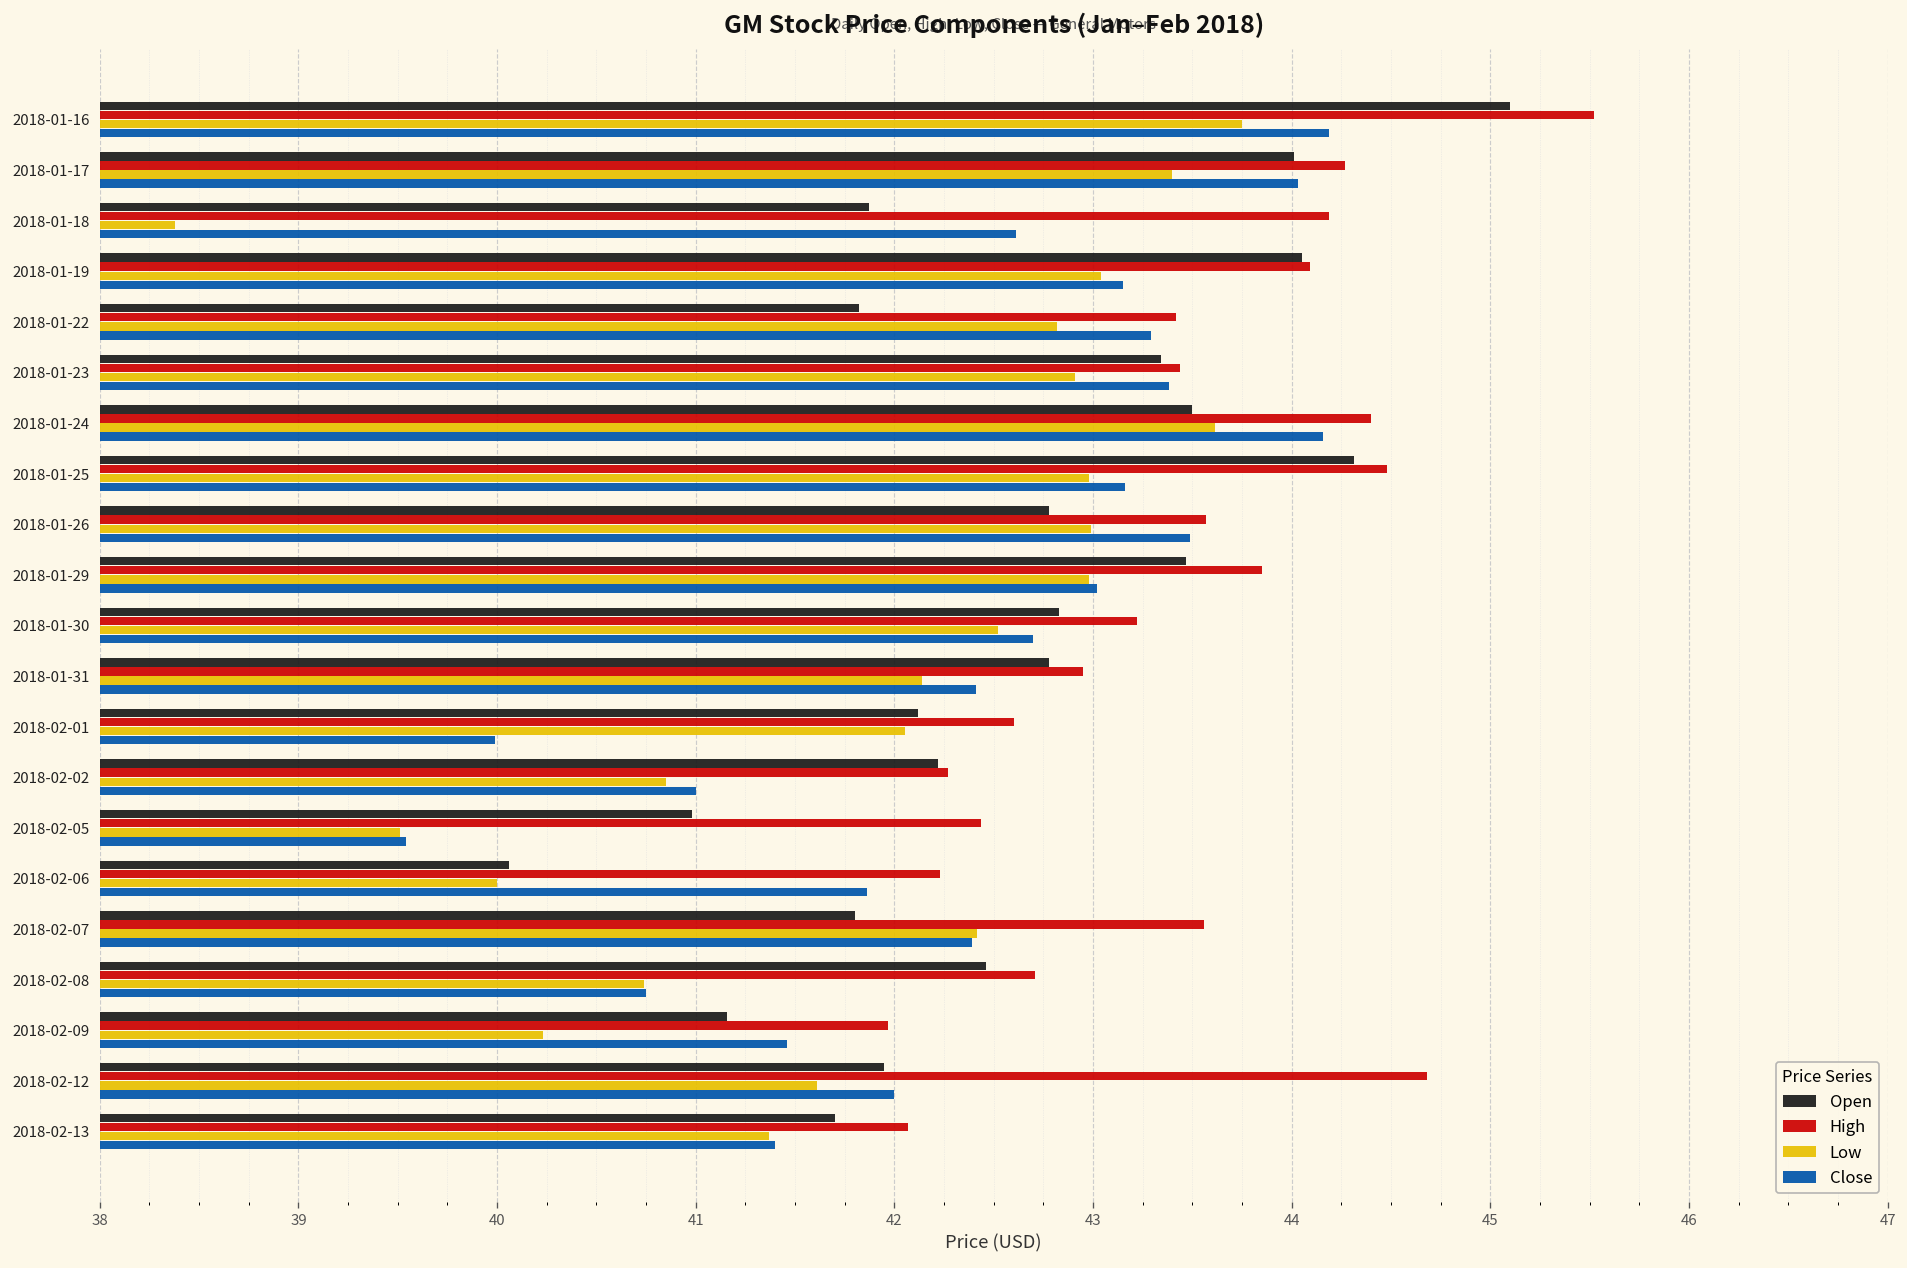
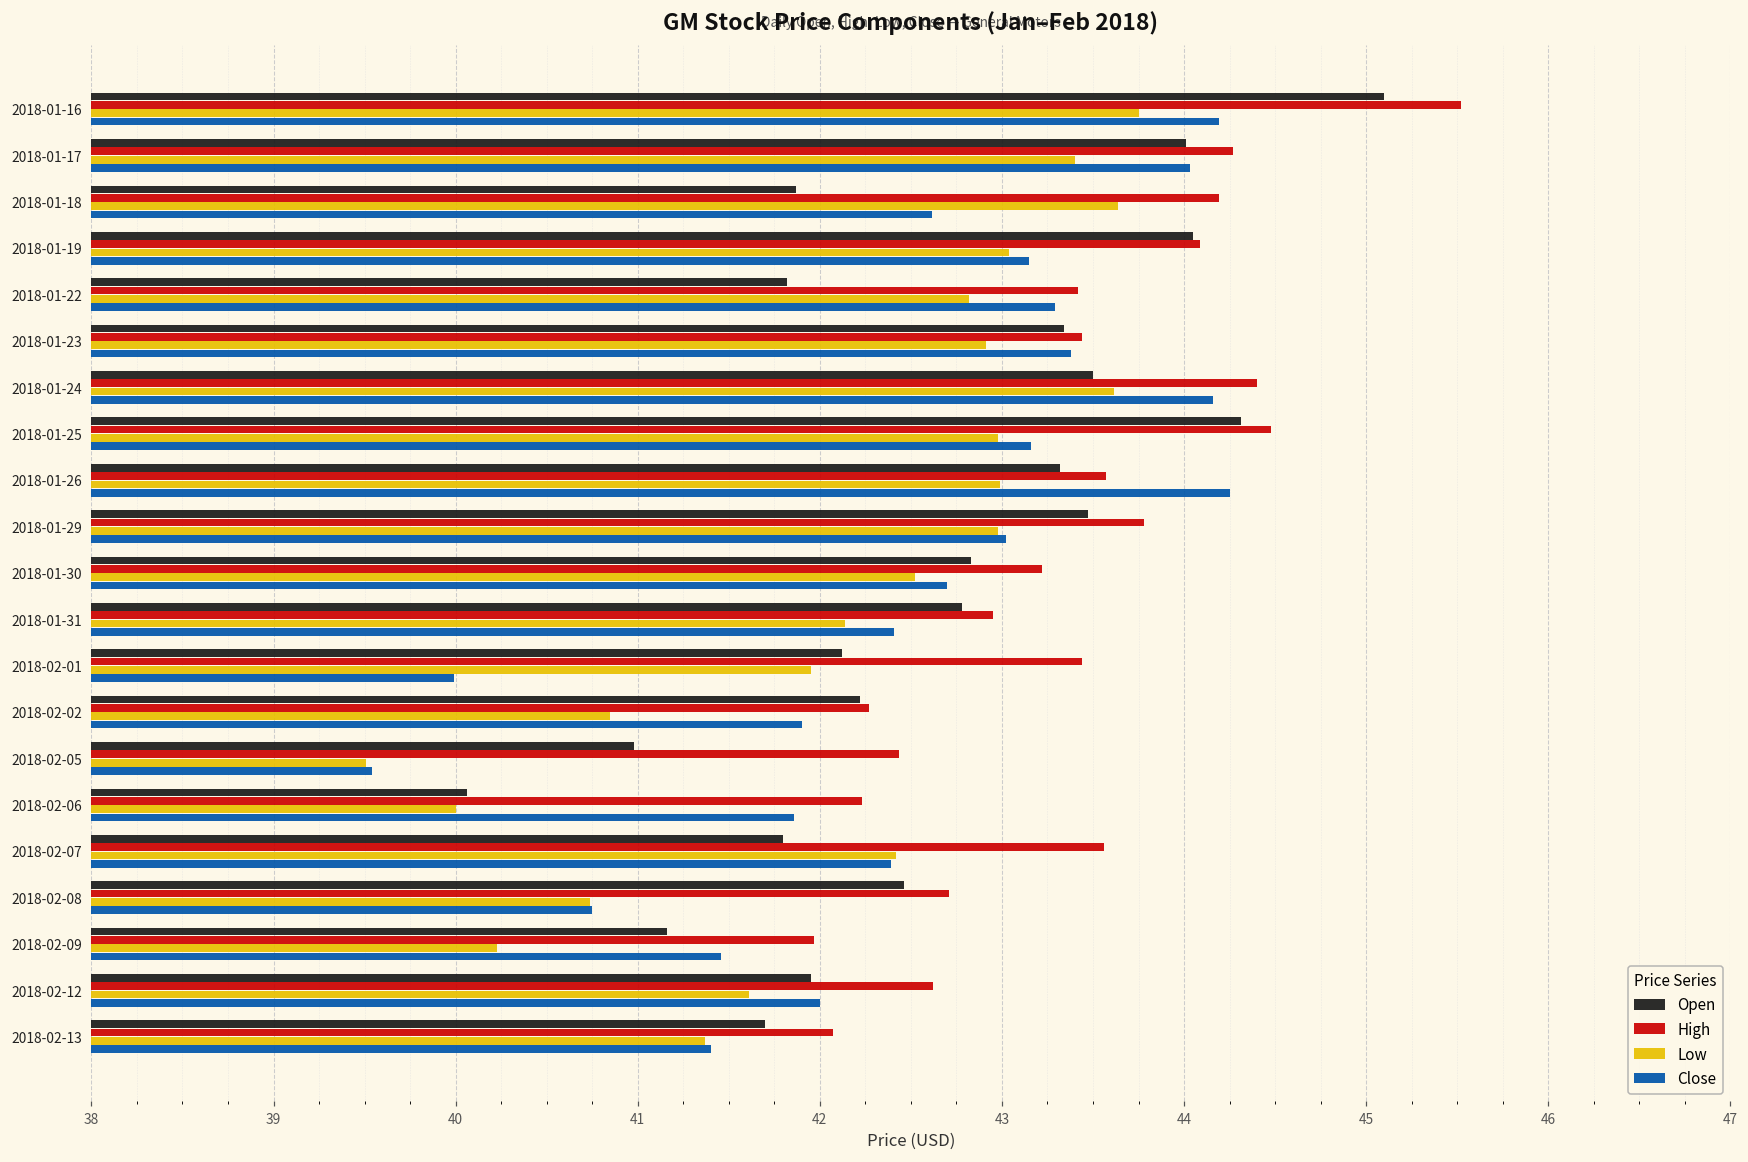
Low, 2018-01-18: 38.38 -> 43.64
Open, 2018-01-26: 42.78 -> 43.32
Close, 2018-01-26: 43.49 -> 44.25
High, 2018-01-29: 43.85 -> 43.78
High, 2018-02-01: 42.60 -> 43.44
Low, 2018-02-01: 42.05 -> 41.95
Close, 2018-02-02: 41.0 -> 41.9
High, 2018-02-12: 44.68 -> 42.62
